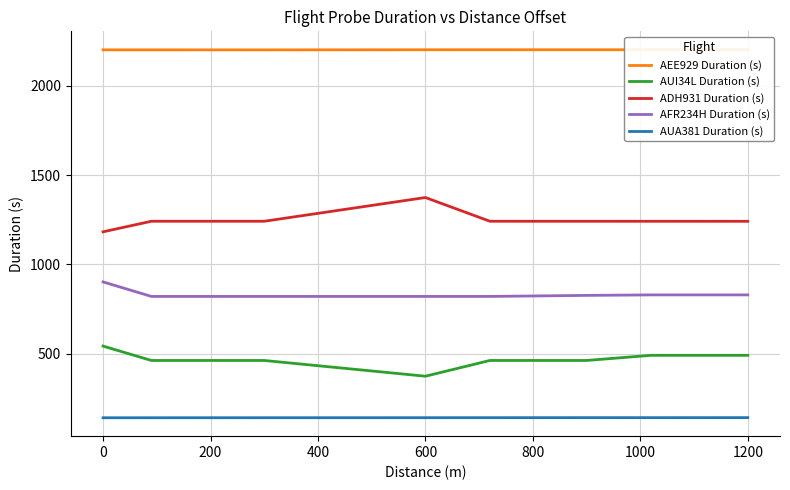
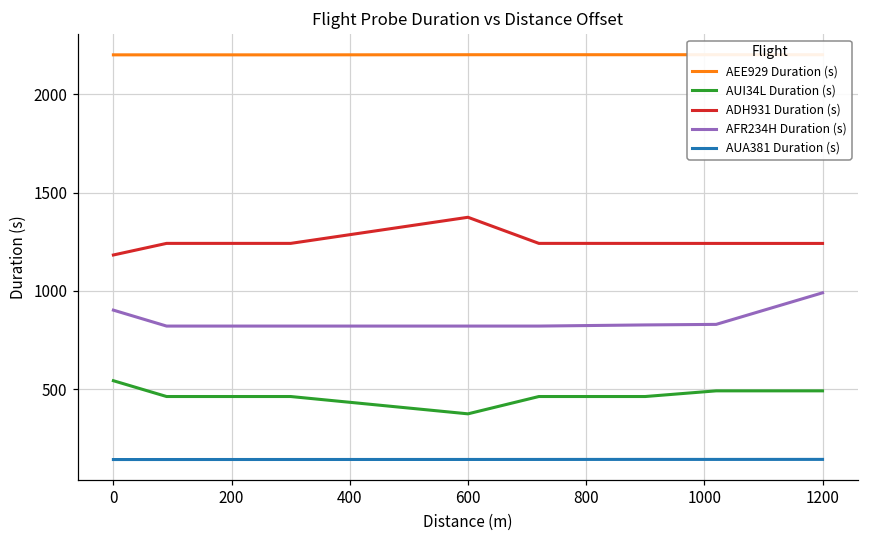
AFR234H Duration (s), 1200: 830 -> 990
